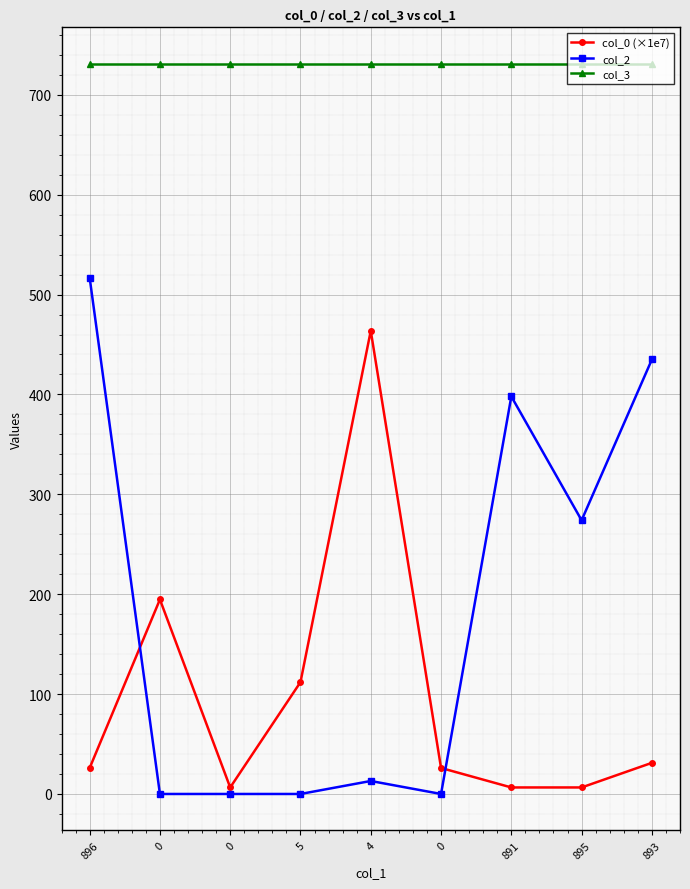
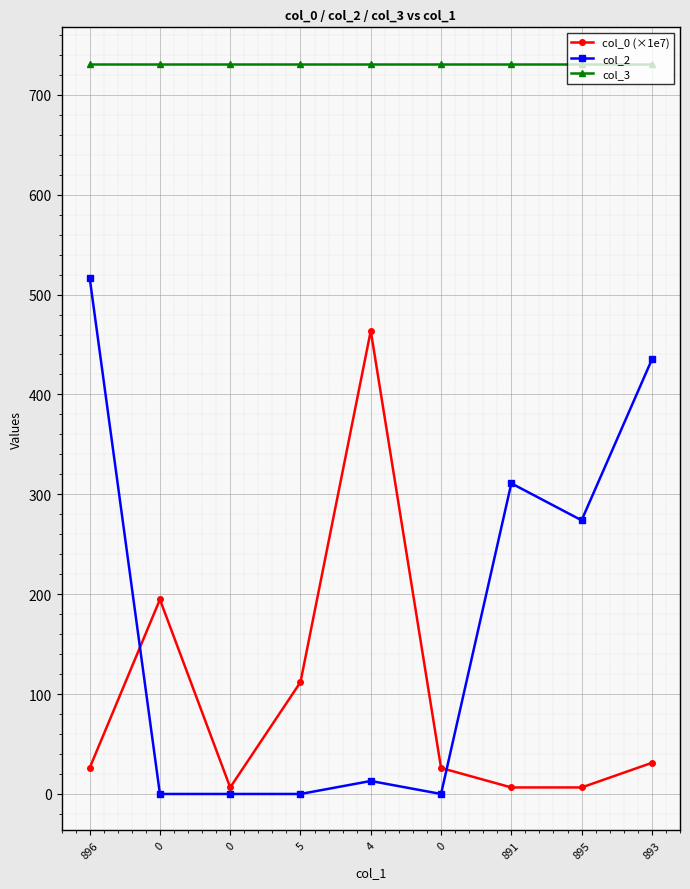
col_2, 891: 400 -> 310
